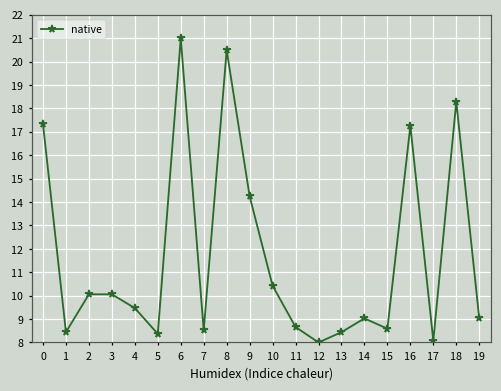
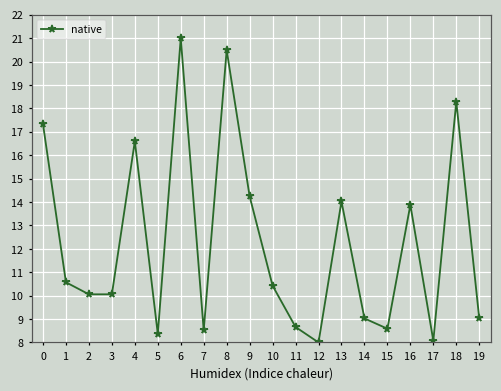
1: 8.4 -> 10.6
4: 9.5 -> 16.6
13: 8.4 -> 14.0
16: 17.3 -> 13.9
